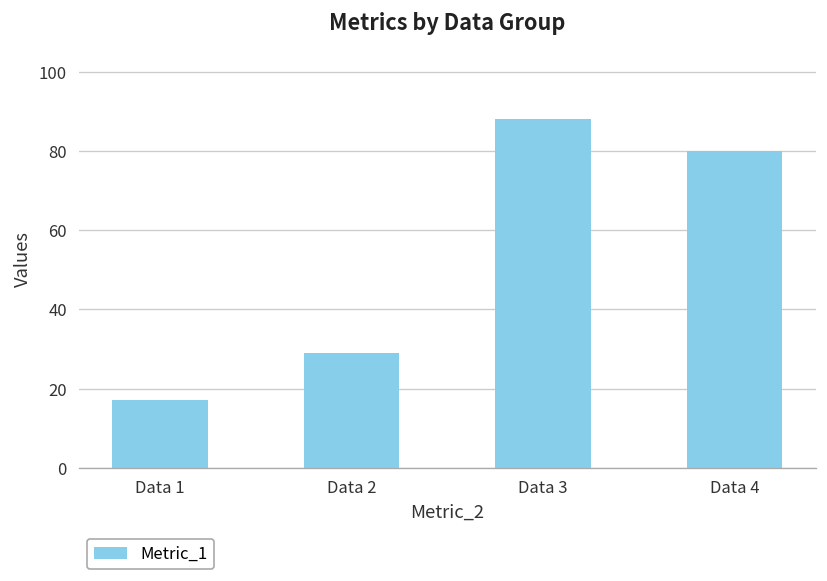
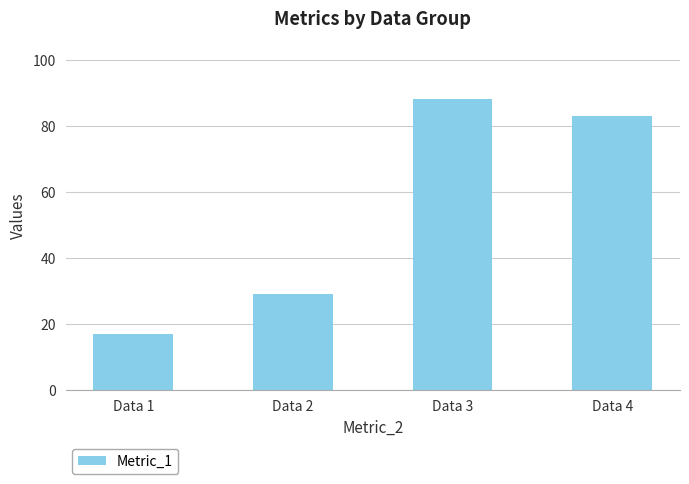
Data 4: 80 -> 83
